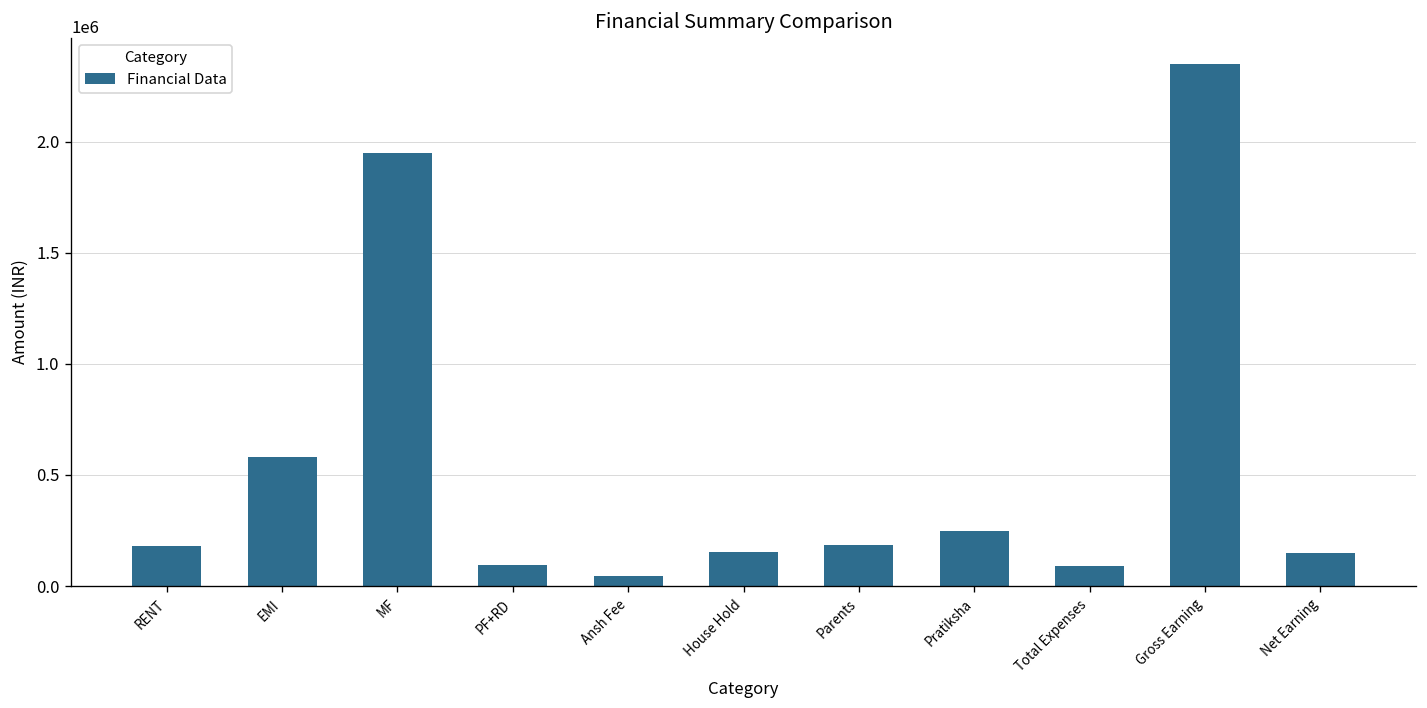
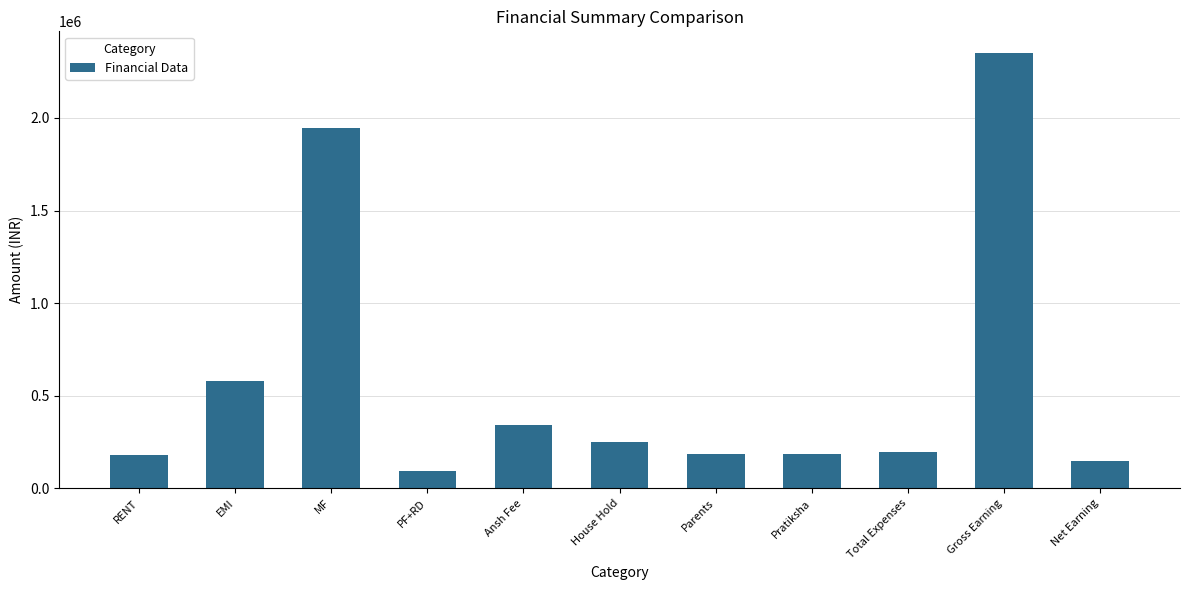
Ansh Fee: 40000 -> 340000
House Hold: 150000 -> 250000
Pratiksha: 250000 -> 180000
Total Expenses: 90000 -> 200000
